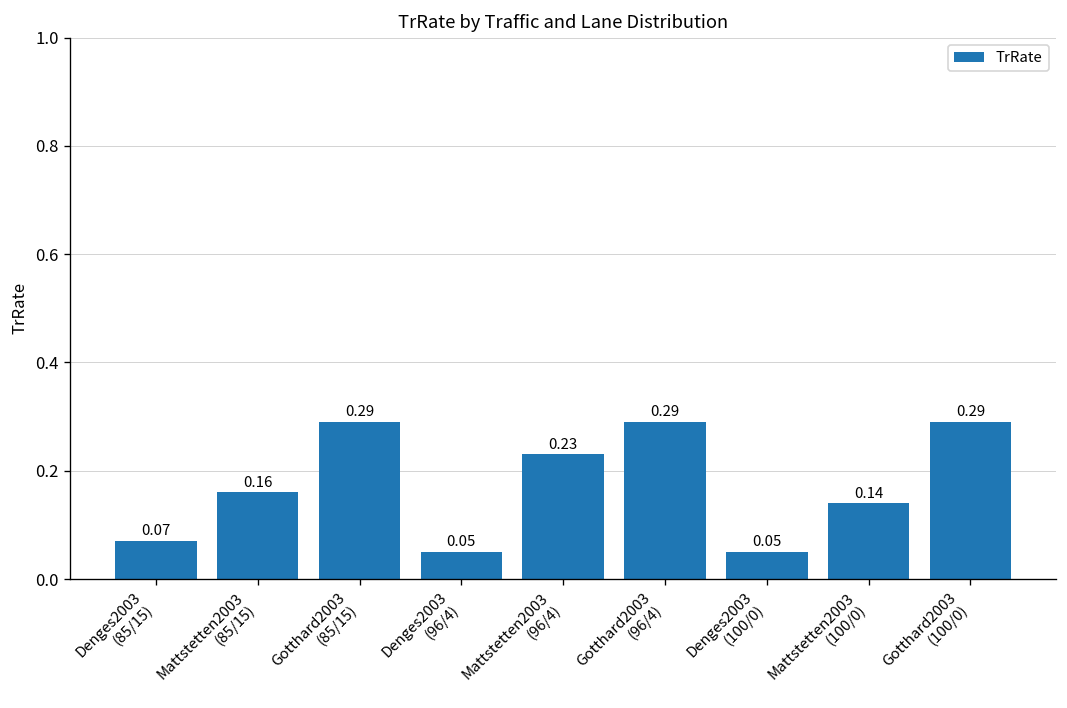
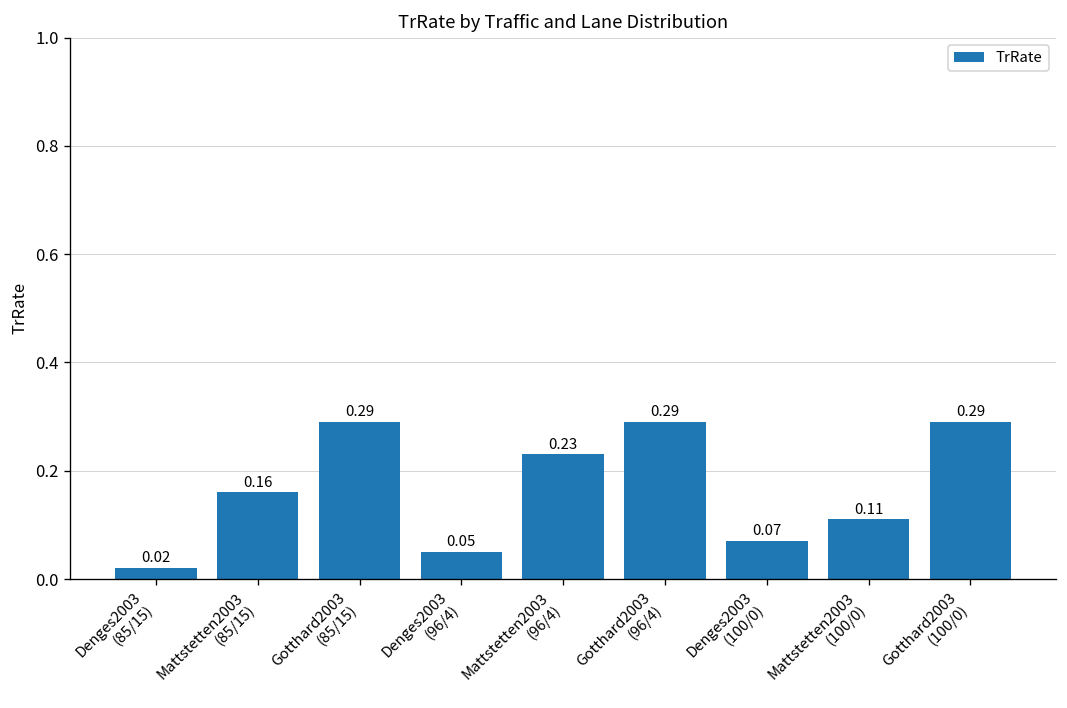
Denges2003 (85/15): 0.07 -> 0.02
Denges2003 (100/0): 0.05 -> 0.07
Mattstetten2003 (100/0): 0.14 -> 0.11
